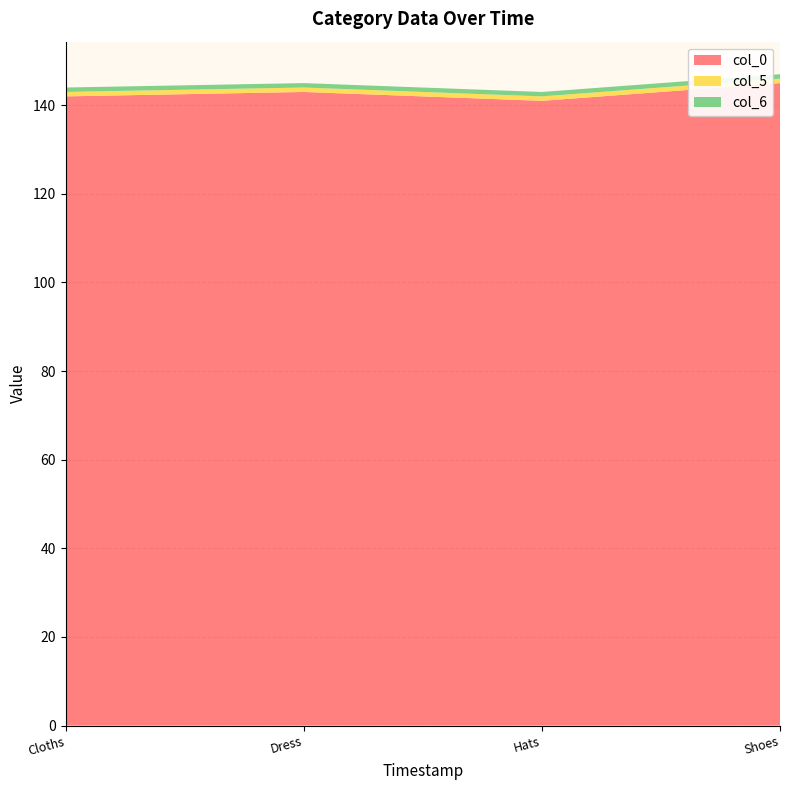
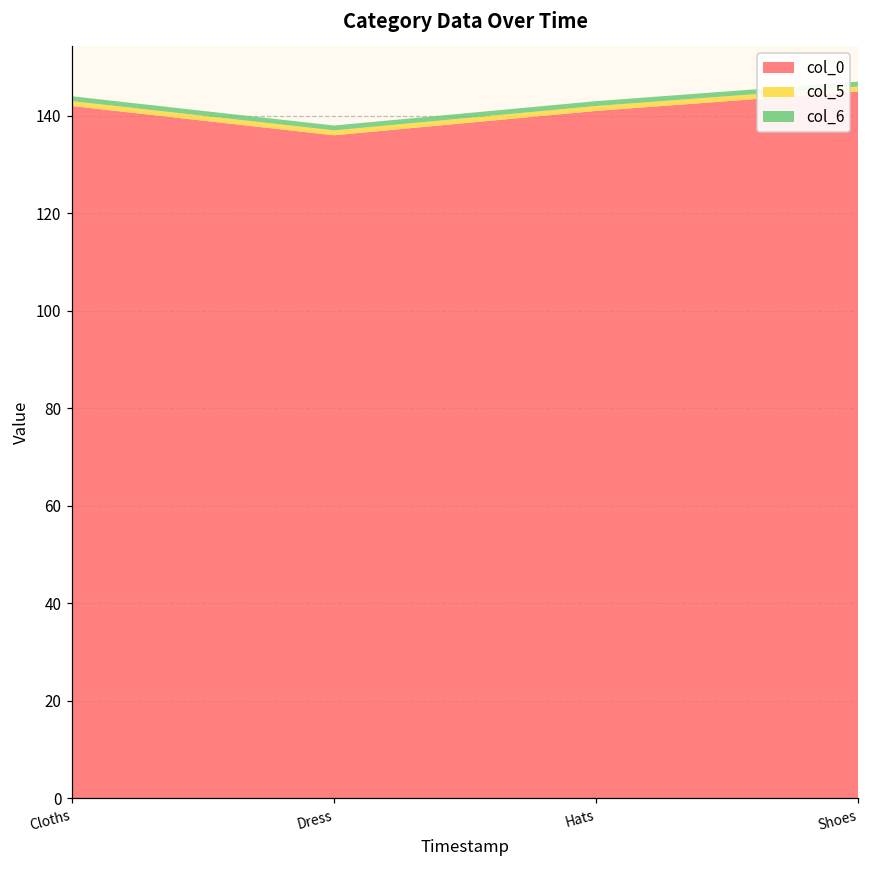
col_0, Dress: 143 -> 136
